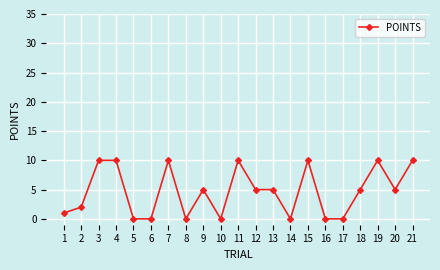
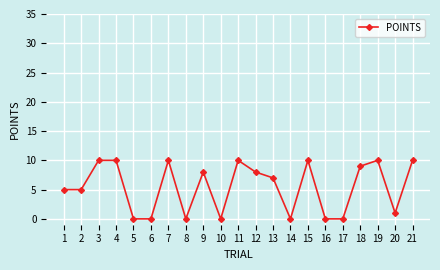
1: 1 -> 5
2: 2 -> 5
9: 5 -> 8
12: 5 -> 8
13: 5 -> 7
18: 5 -> 9
20: 5 -> 1
